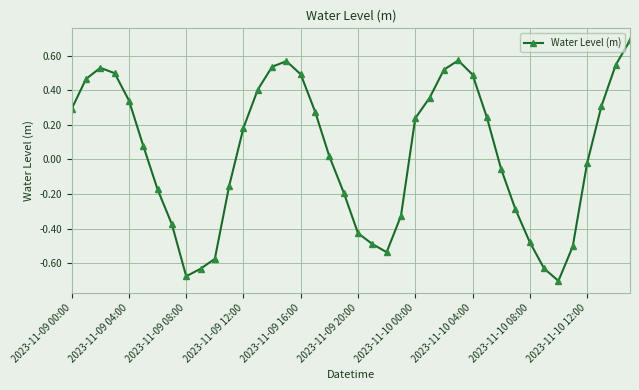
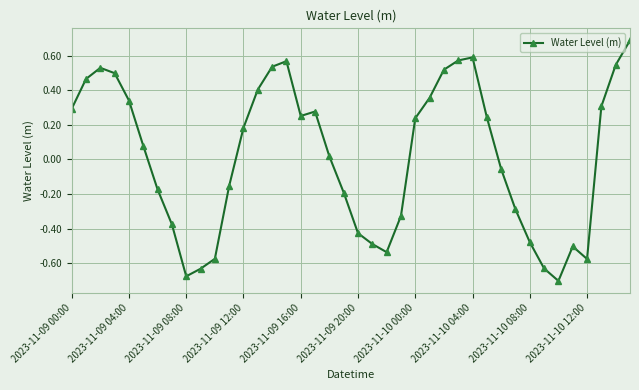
2023-11-09 16:00: 0.49 -> 0.25
2023-11-10 04:00: 0.49 -> 0.59
2023-11-10 12:00: -0.02 -> -0.58
